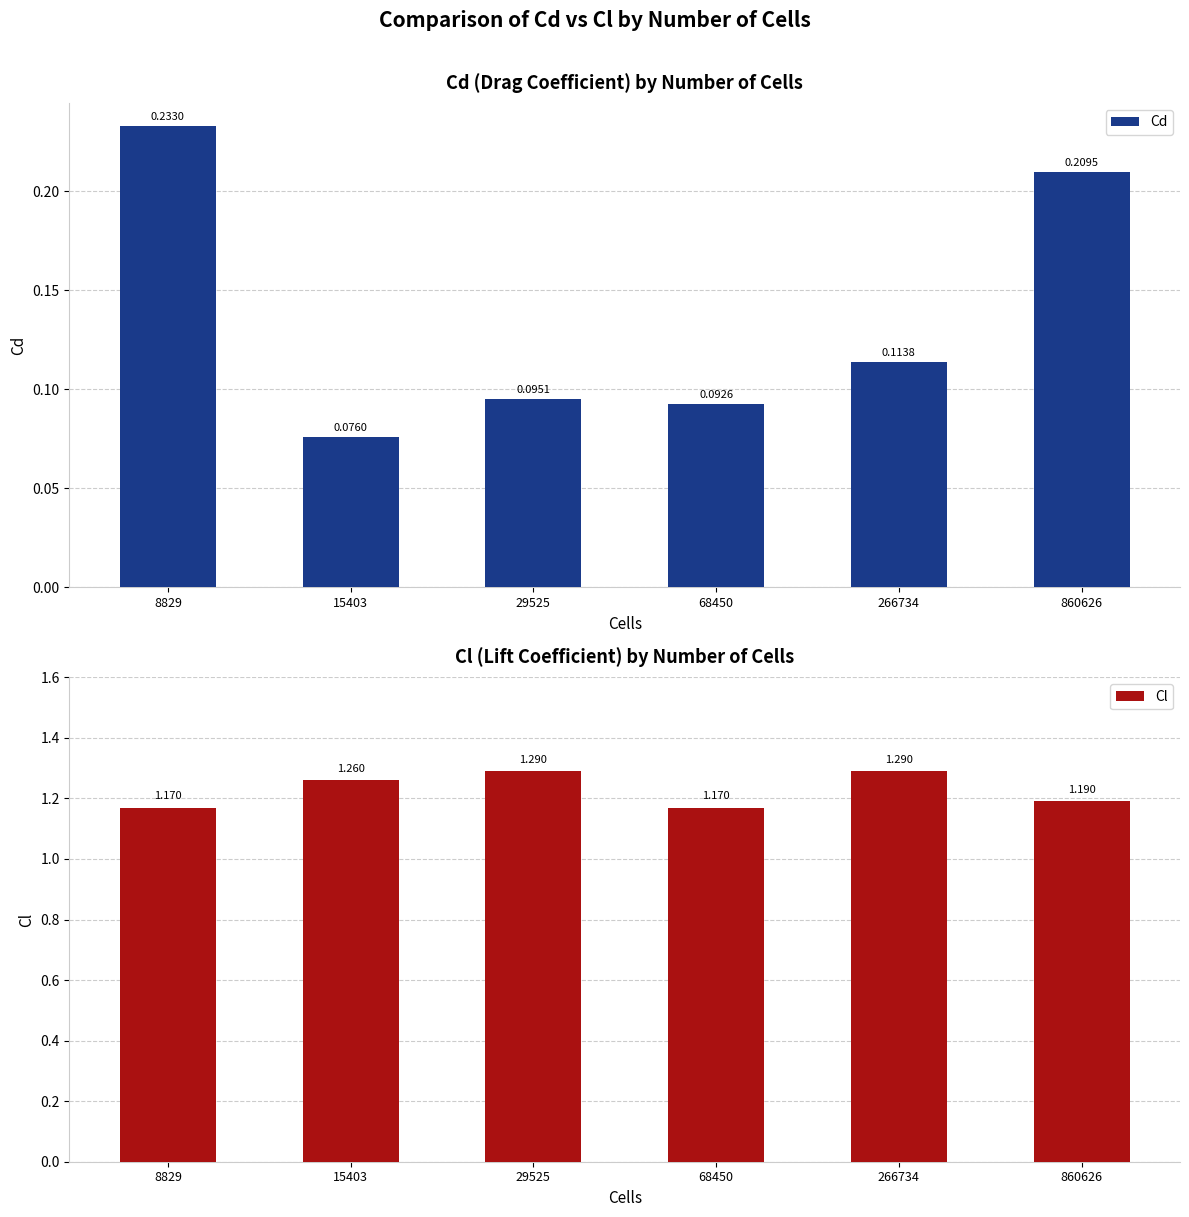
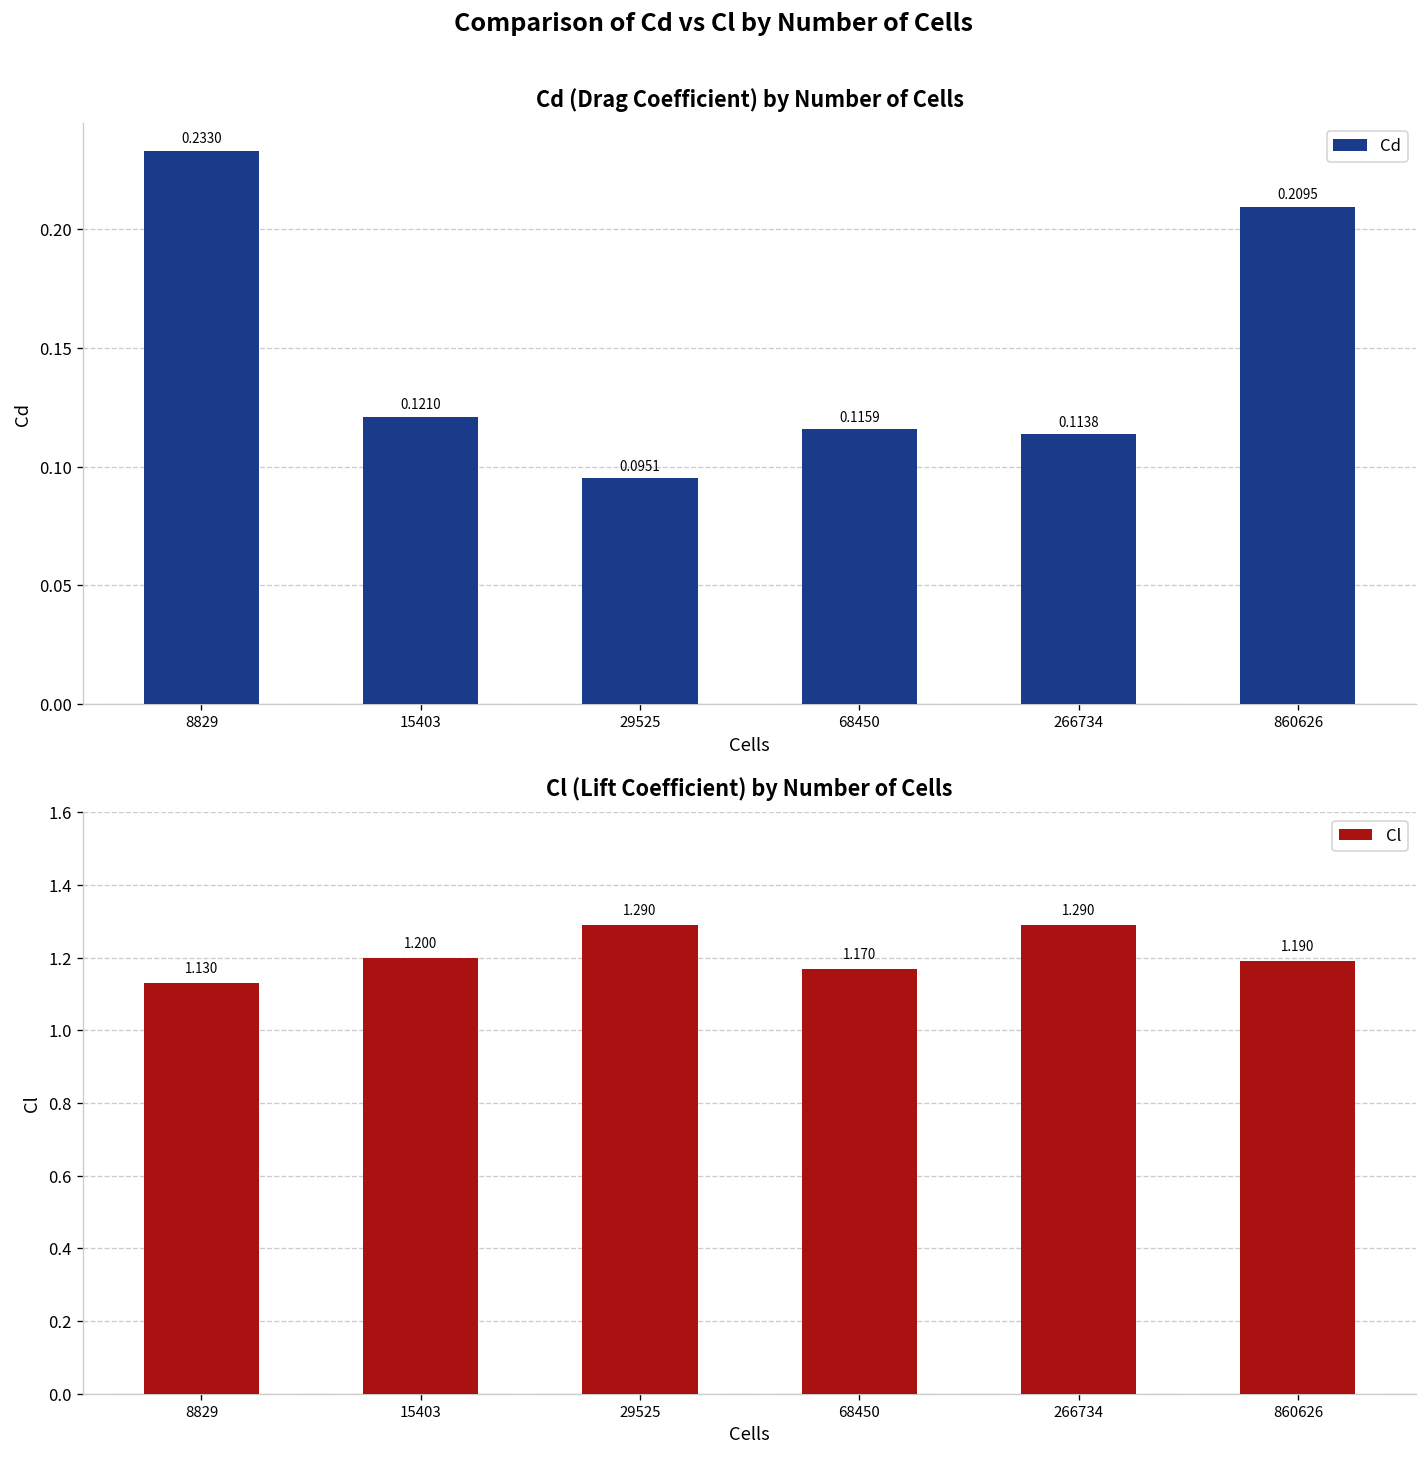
Cd (Drag Coefficient) by Number of Cells, 15403: 0.0760 -> 0.1210
Cd (Drag Coefficient) by Number of Cells, 68450: 0.0926 -> 0.1159
Cl (Lift Coefficient) by Number of Cells, 8829: 1.170 -> 1.130
Cl (Lift Coefficient) by Number of Cells, 15403: 1.260 -> 1.200
